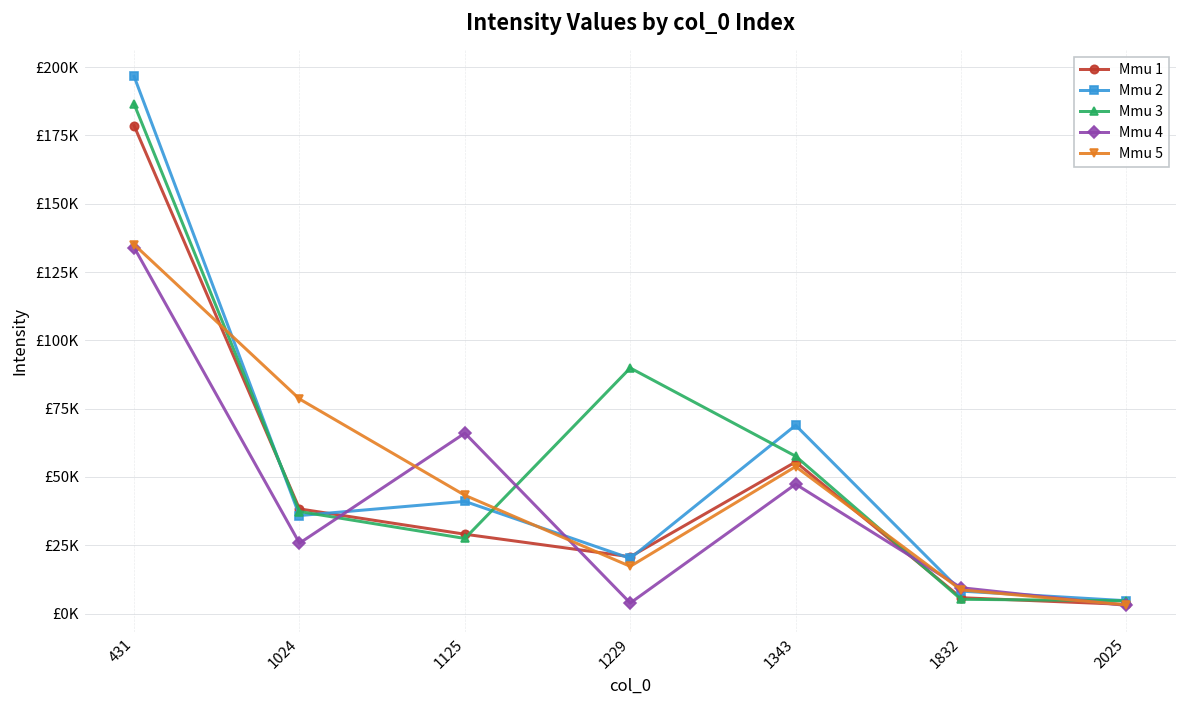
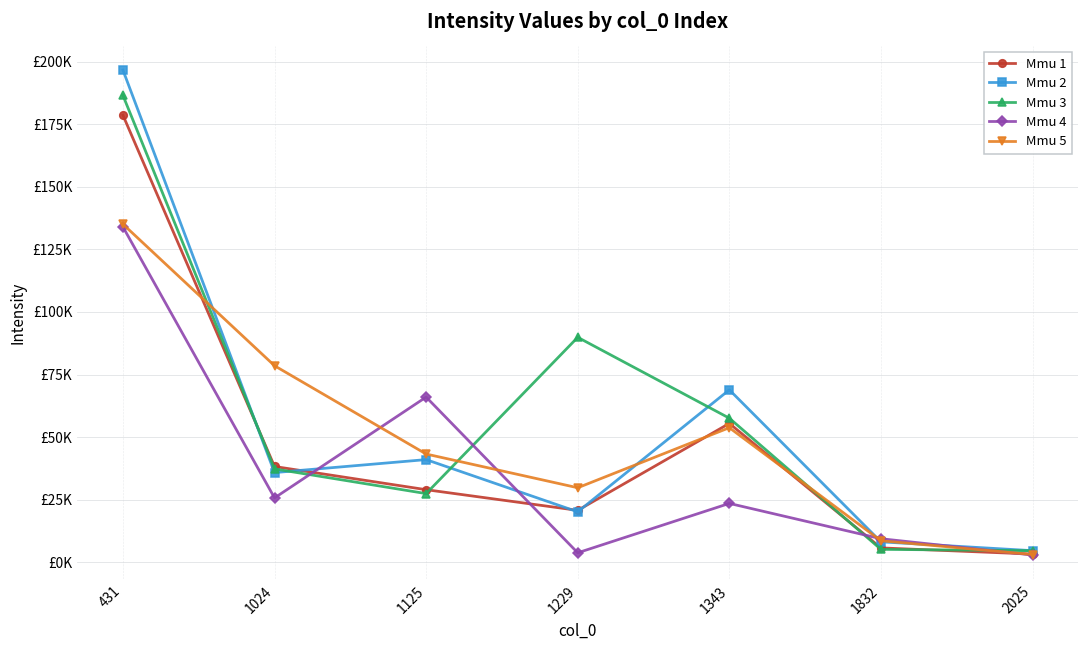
Mmu 5, 1229: £17000 -> £30000
Mmu 4, 1343: £47000 -> £24000
